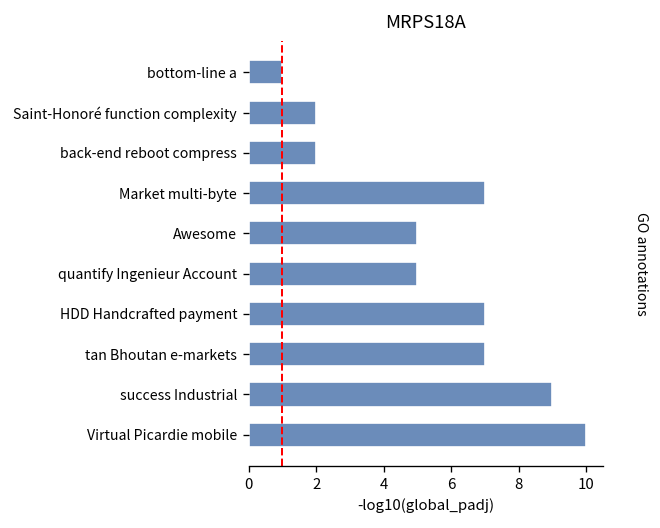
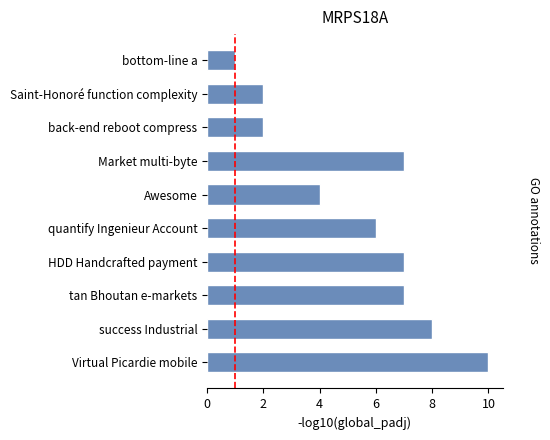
Awesome: 5 -> 4
quantify Ingenieur Account: 5 -> 6
success Industrial: 9 -> 8
